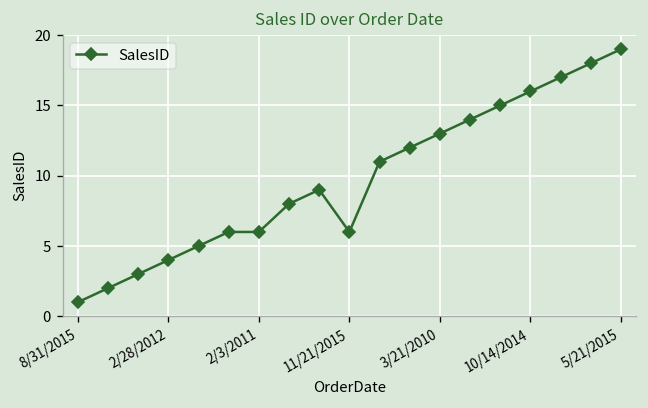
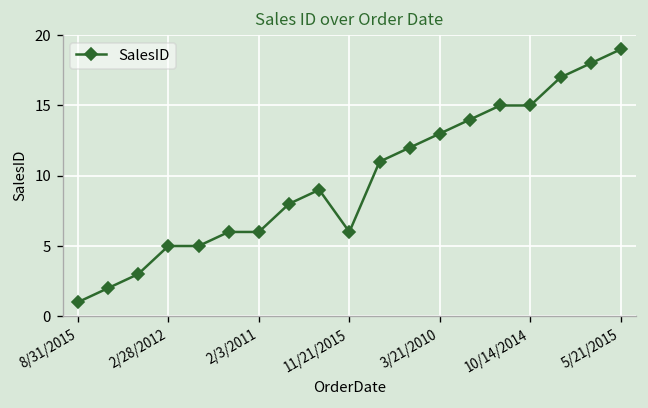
2/28/2012: 4 -> 5
10/14/2014: 16 -> 15
